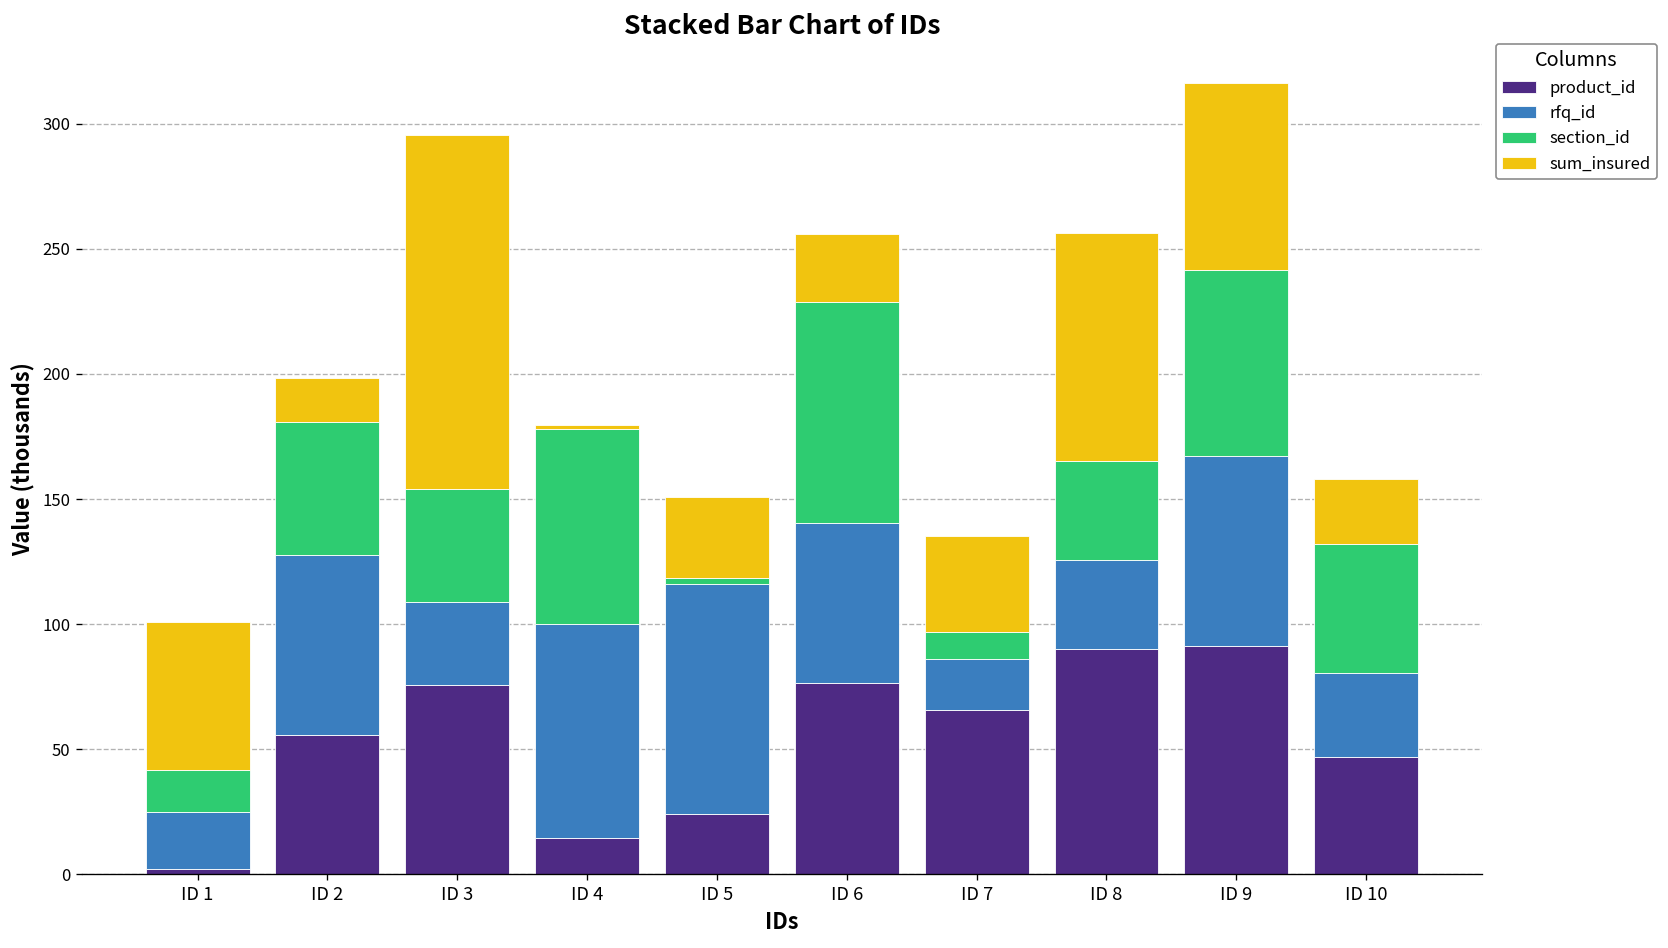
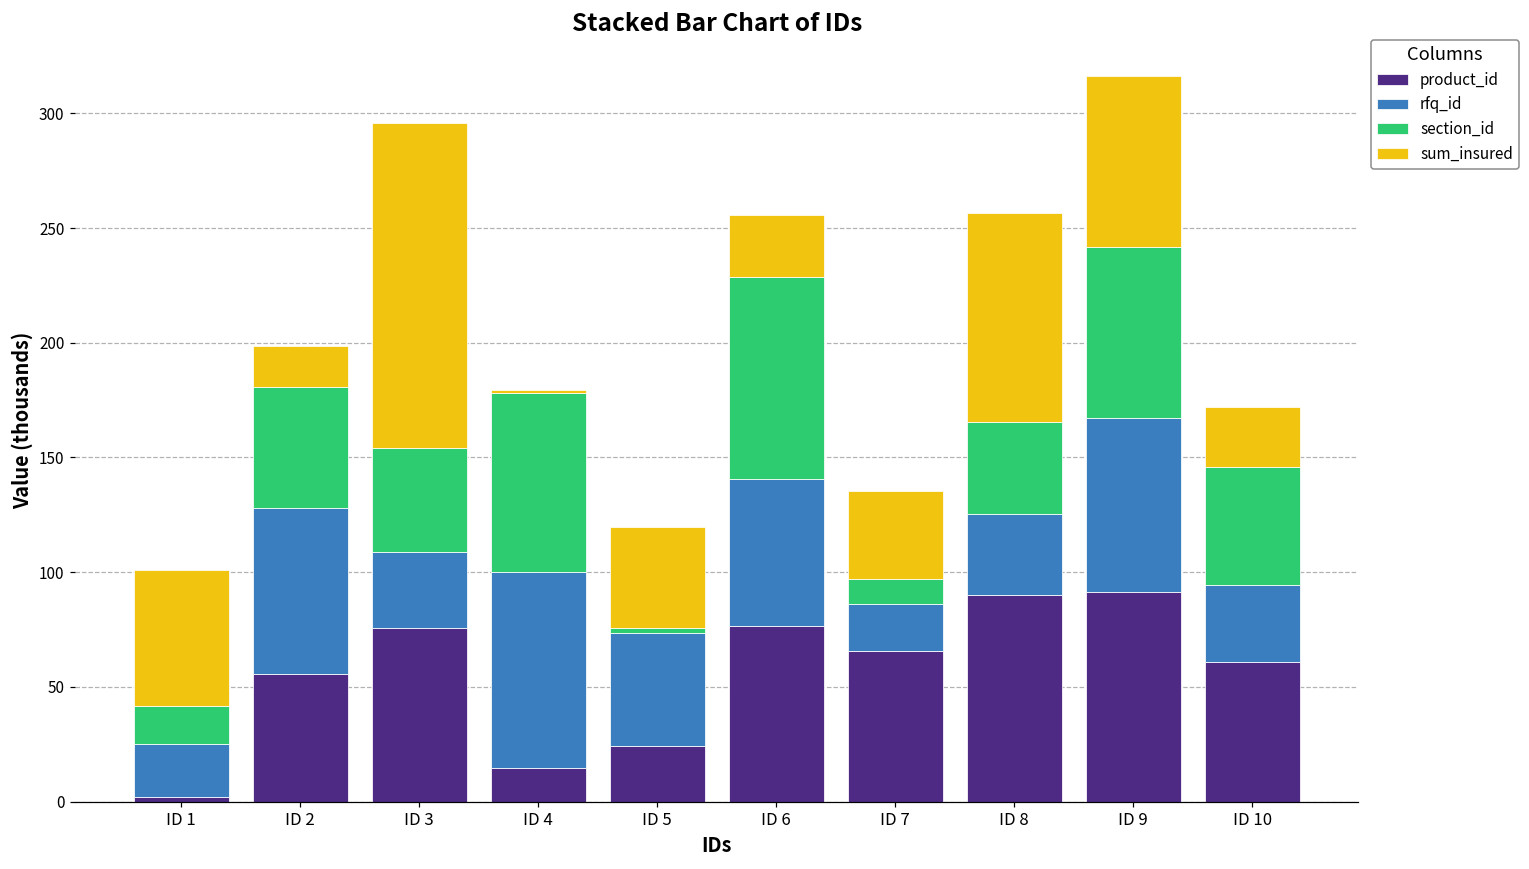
rfq_id, ID 5: 92 -> 50
sum_insured, ID 5: 33 -> 44
product_id, ID 10: 47 -> 61
